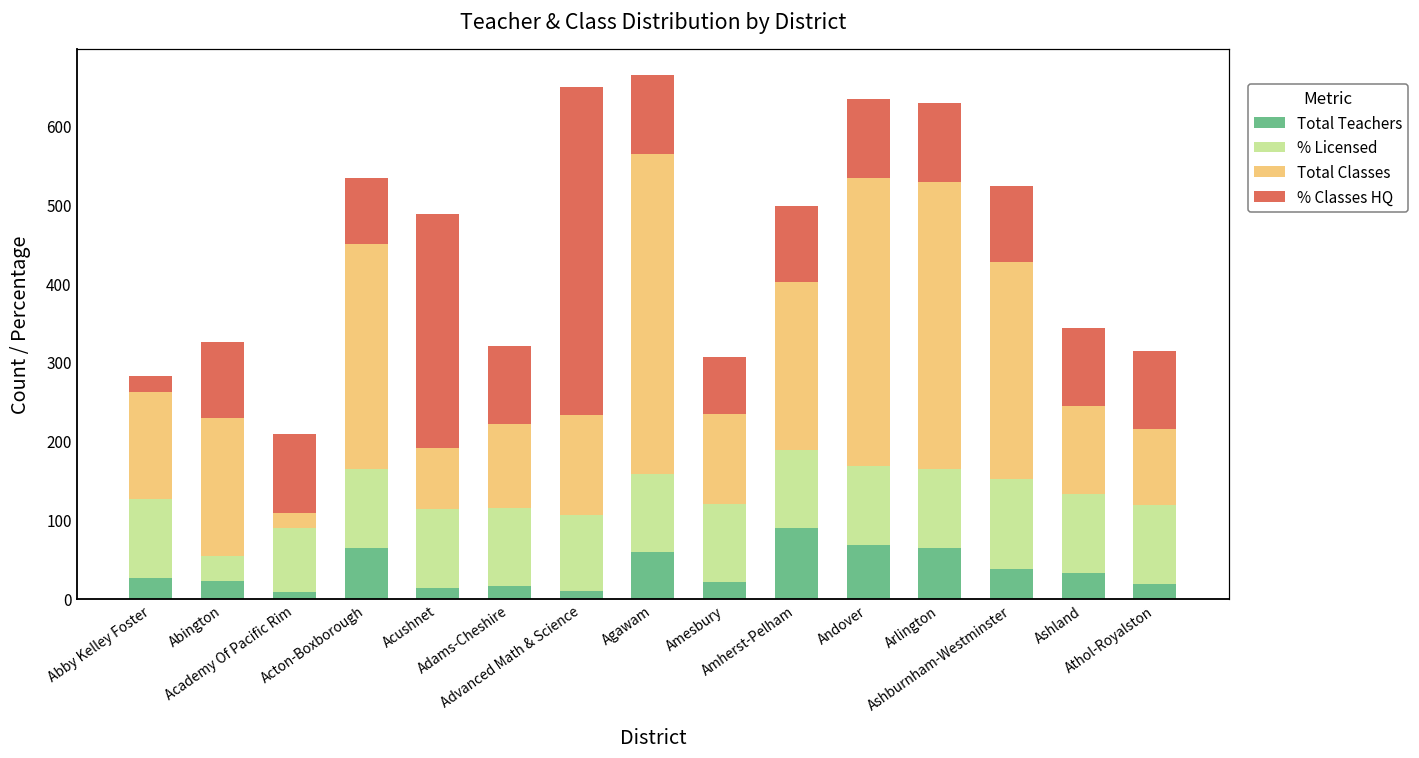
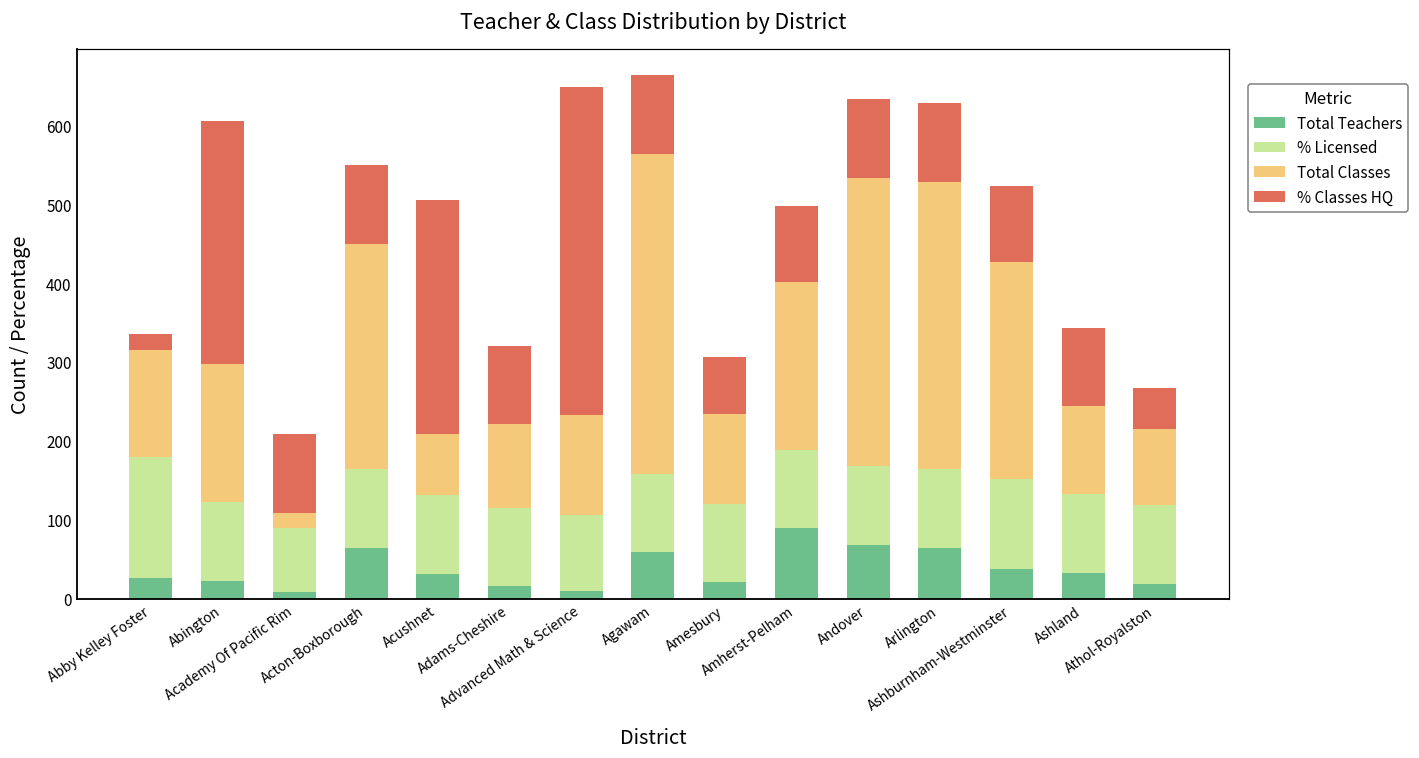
% Licensed, Abby Kelley Foster: 100 -> 150
% Licensed, Abington: 30 -> 100
% Classes HQ, Abington: 100 -> 310
% Classes HQ, Acton-Boxborough: 80 -> 100
Total Teachers, Acushnet: 10 -> 30
% Classes HQ, Athol-Royalston: 100 -> 50
